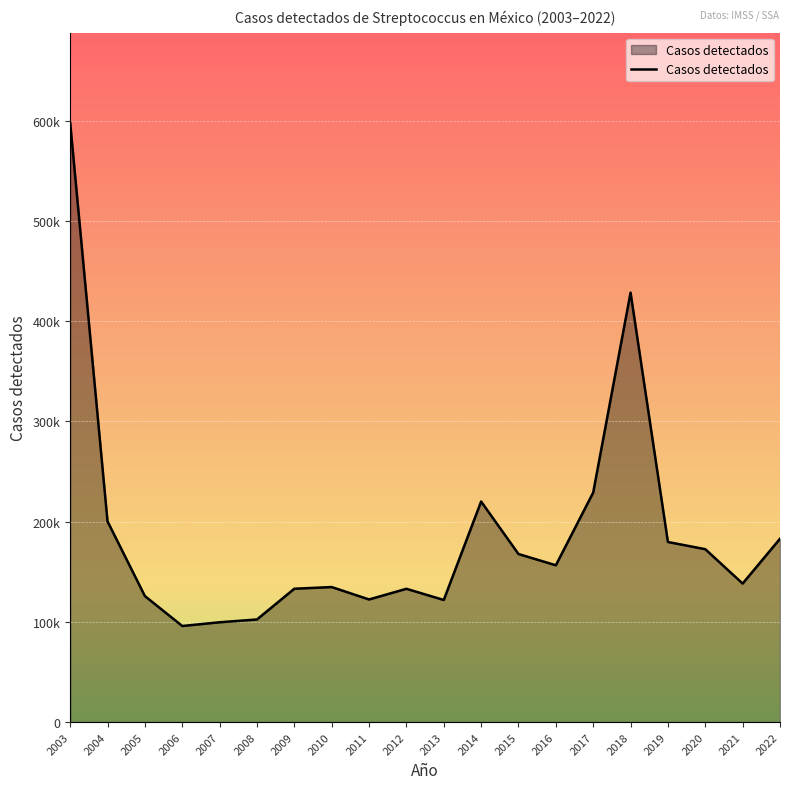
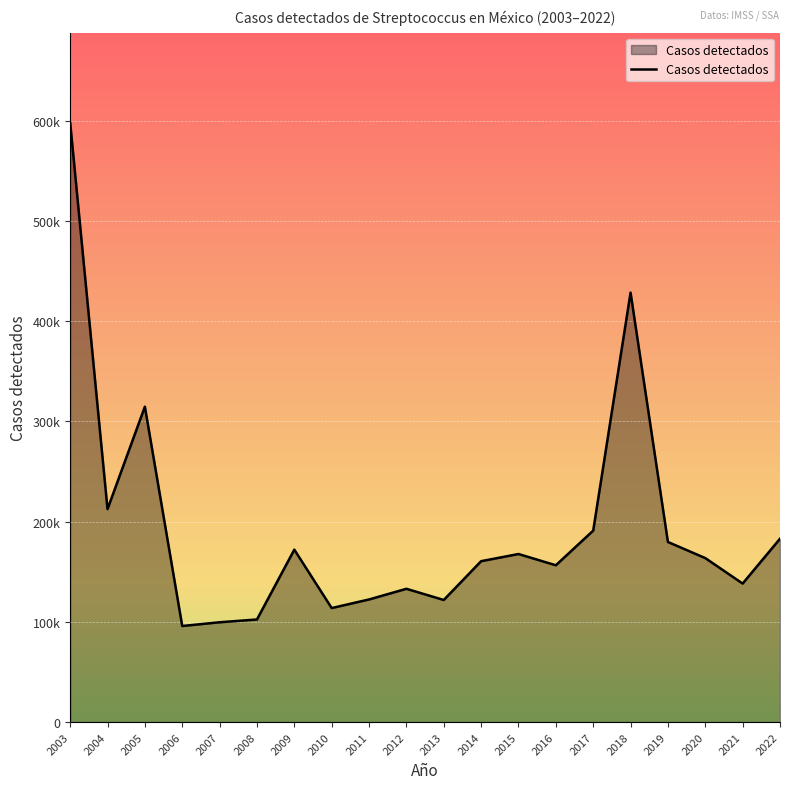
2004: 200000 -> 212000
2005: 126000 -> 315000
2009: 133000 -> 172000
2010: 135000 -> 114000
2014: 220000 -> 161000
2017: 229000 -> 191000
2020: 172000 -> 164000
